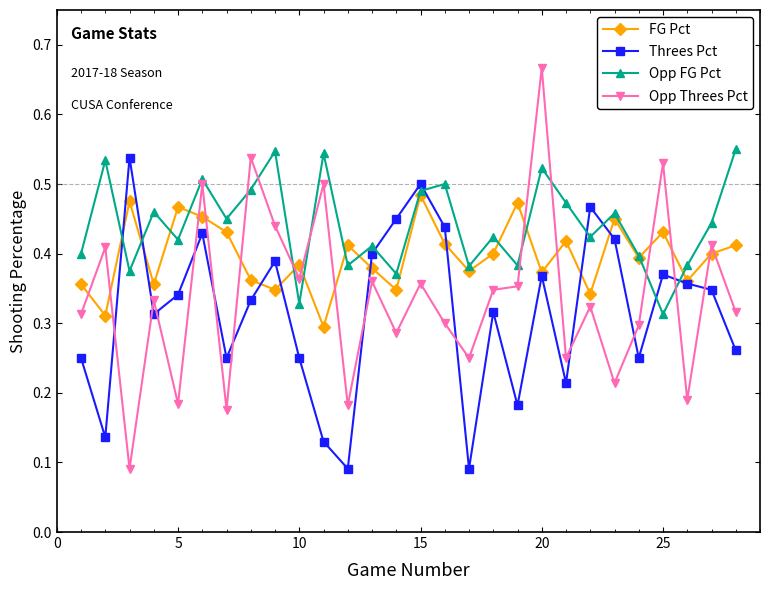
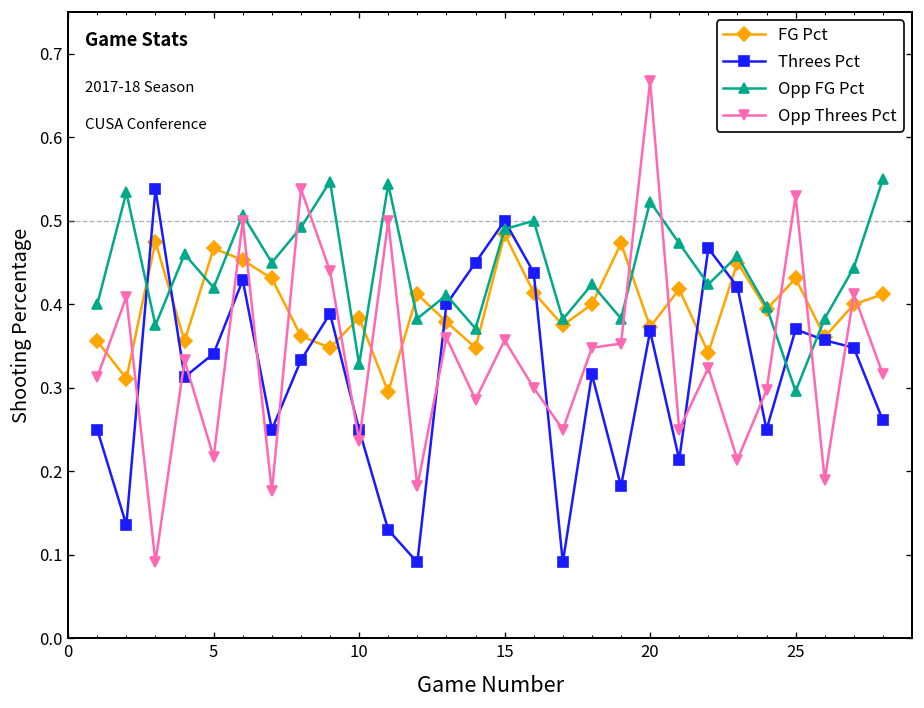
Opp Threes Pct, 5: 0.18 -> 0.22
Opp Threes Pct, 10: 0.36 -> 0.24
Opp FG Pct, 25: 0.31 -> 0.30
